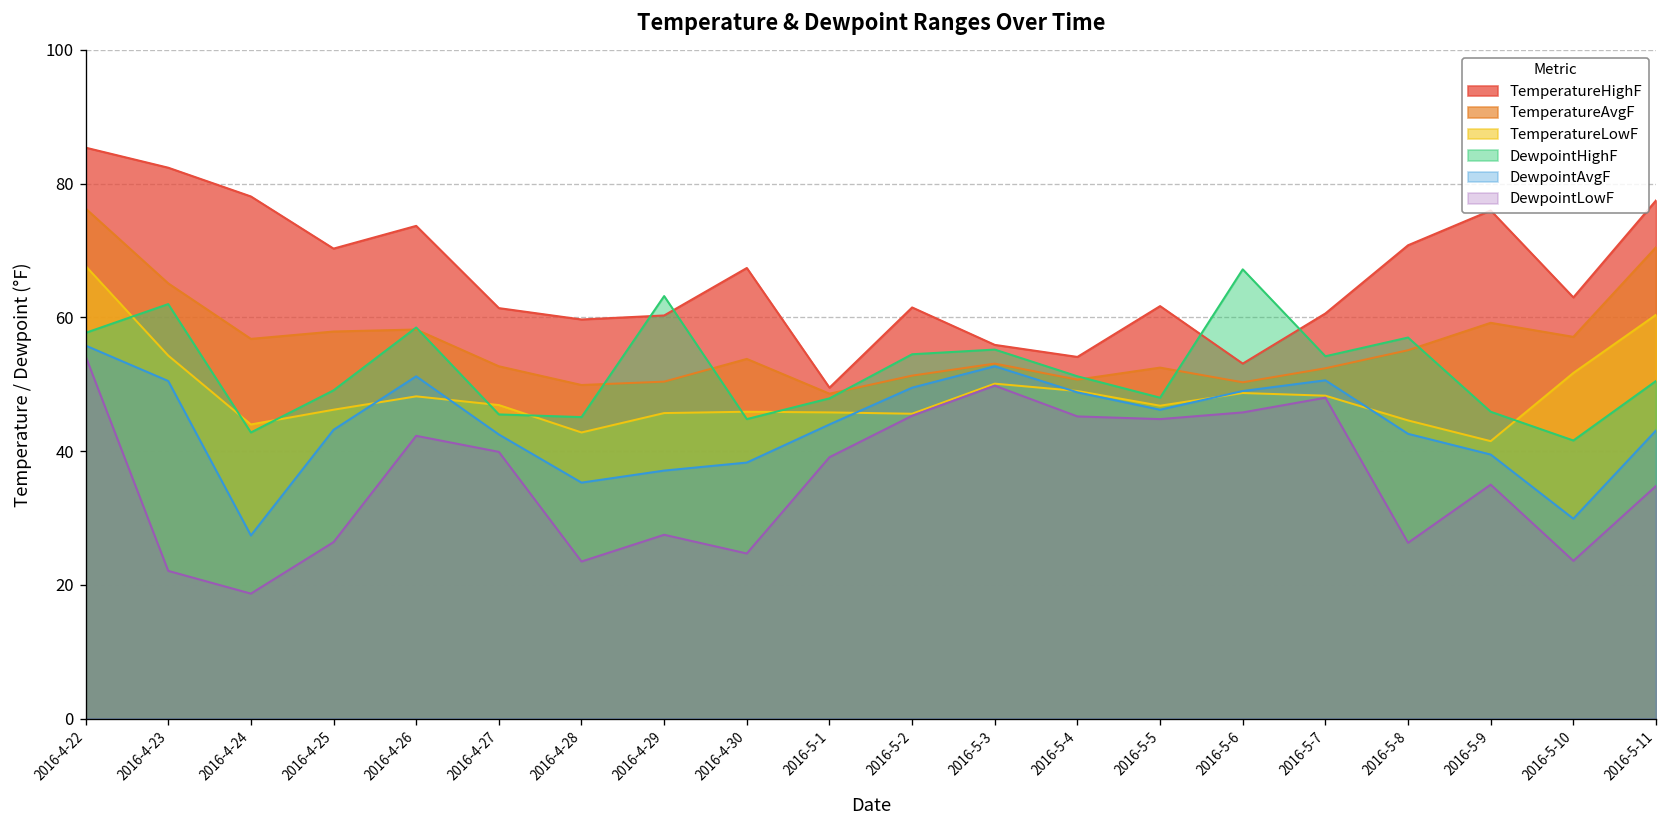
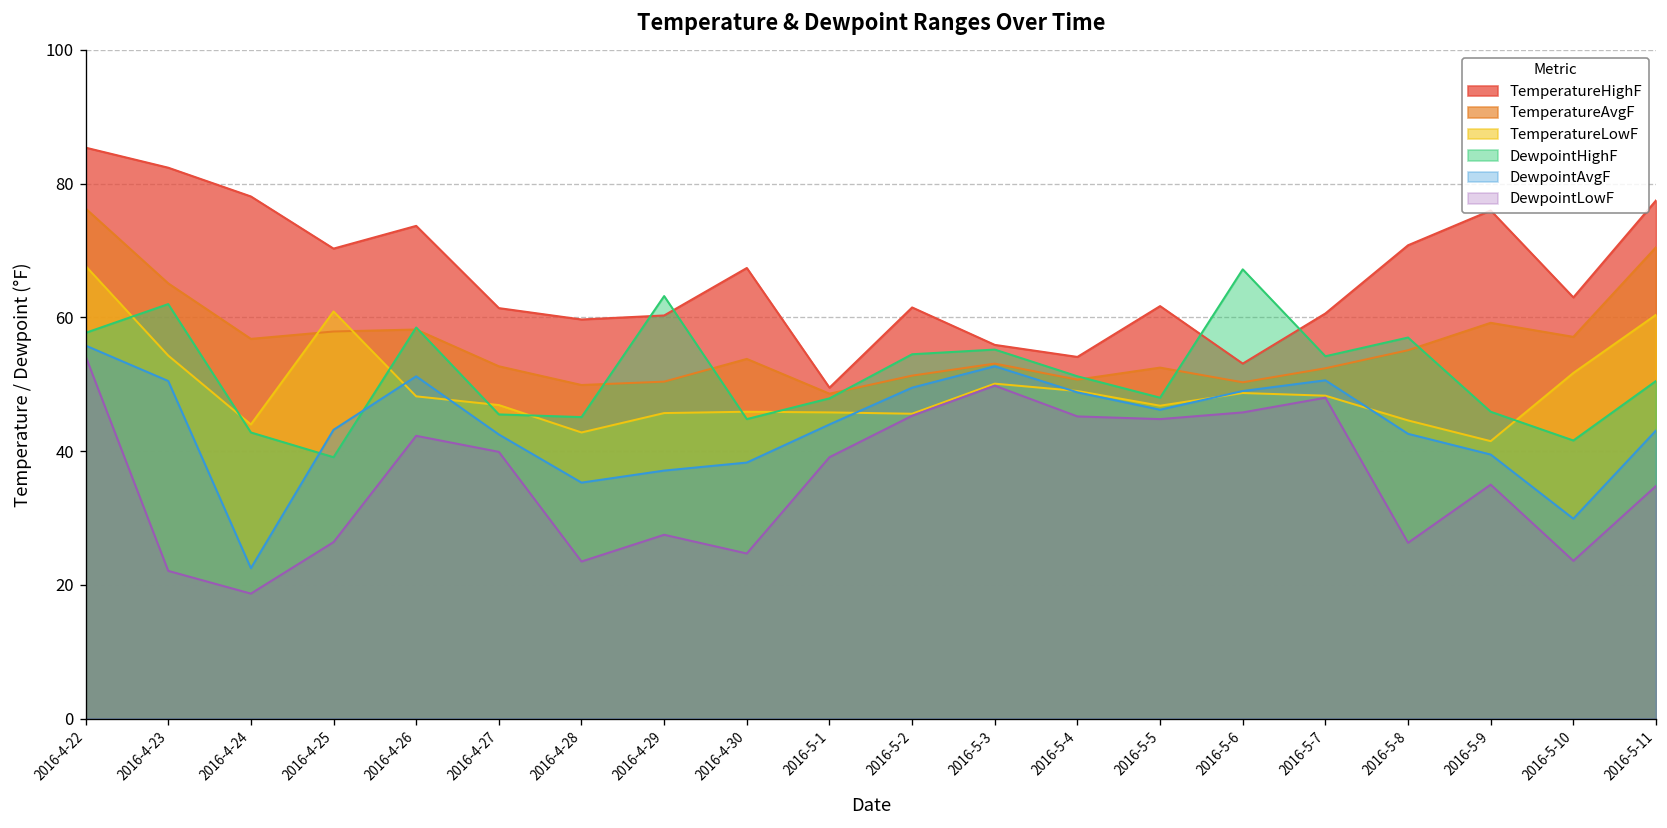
DewpointAvgF, 2016-4-24: 27 -> 23
TemperatureLowF, 2016-4-25: 46 -> 61
DewpointHighF, 2016-4-25: 49 -> 39
